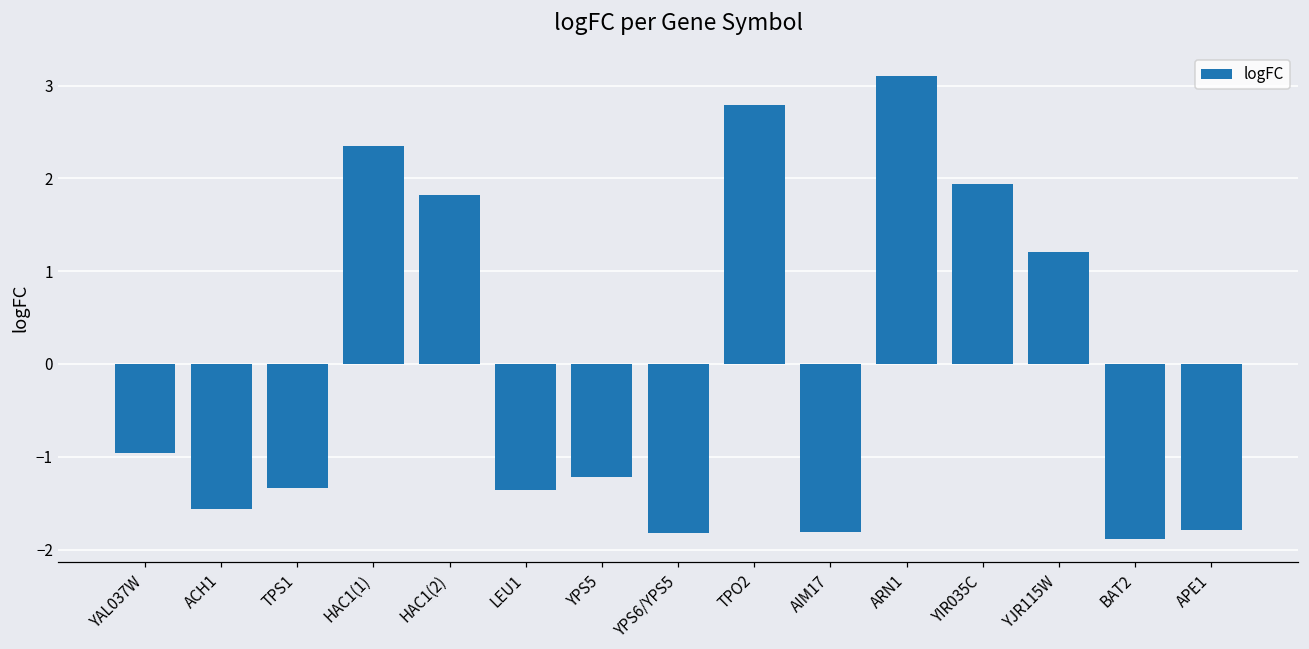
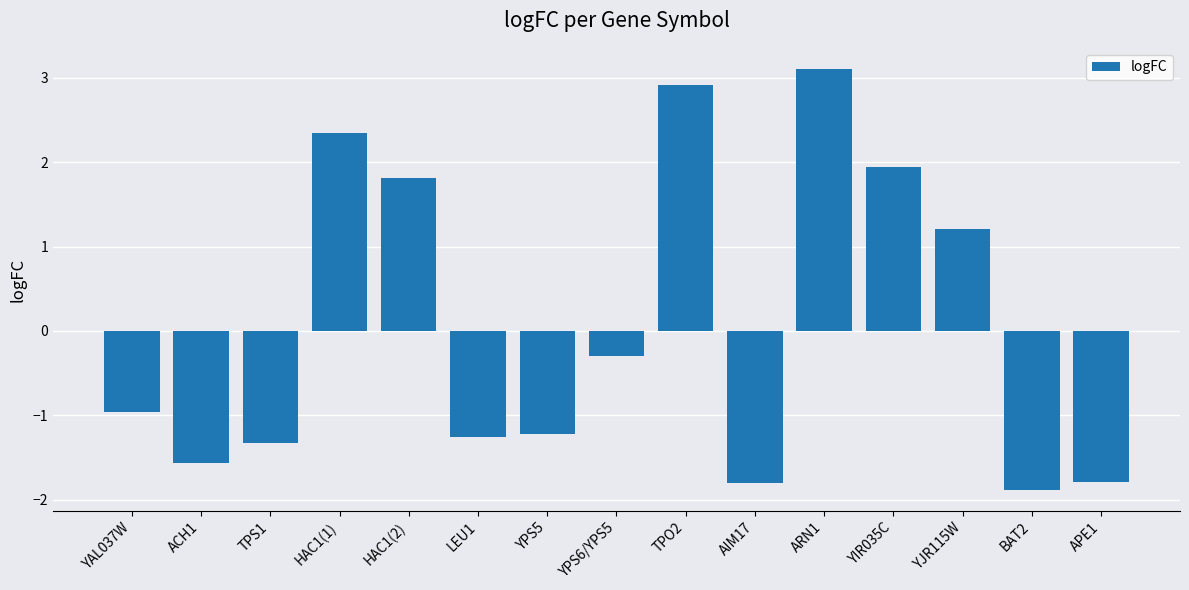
LEU1: -1.4 -> -1.3
YPS6/YPS5: -1.8 -> -0.3
TPO2: 2.8 -> 2.9
